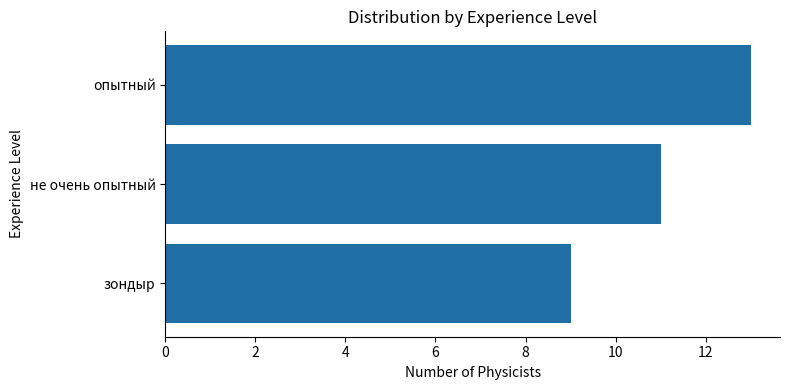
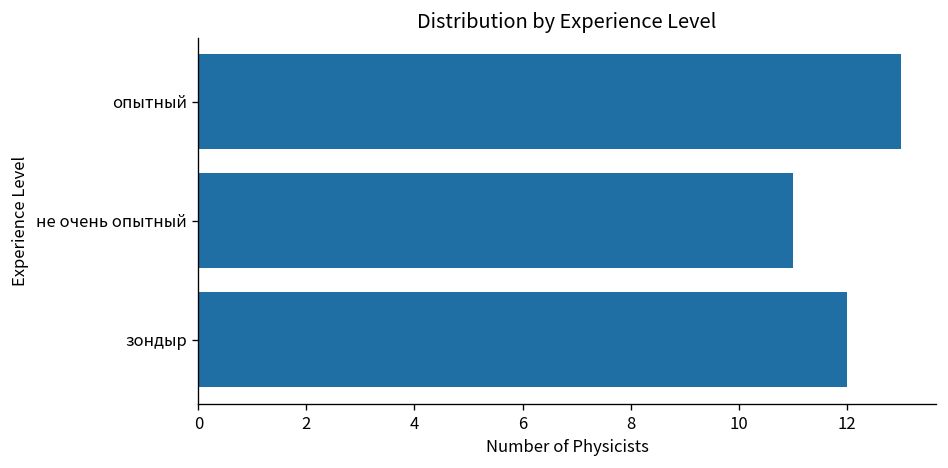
зондыр: 9 -> 12
